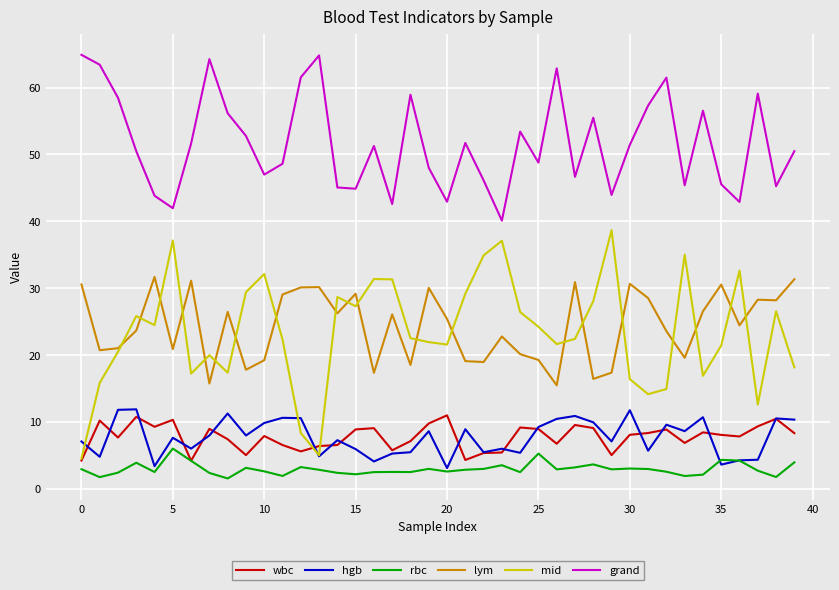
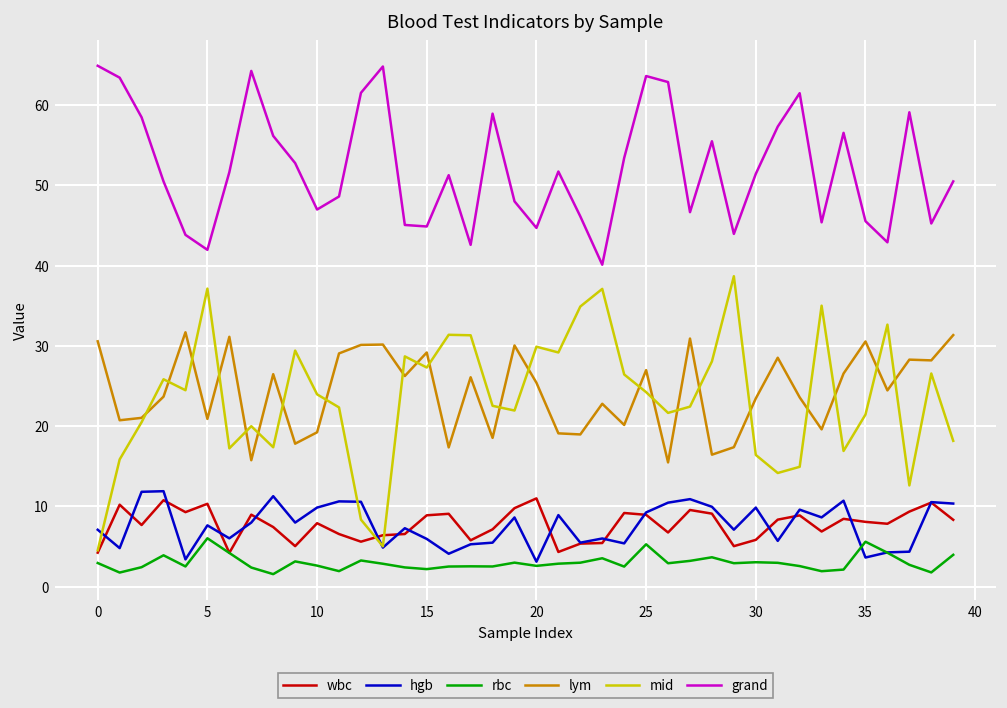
mid, 10: 32 -> 24
mid, 20: 22 -> 30
grand, 20: 43 -> 45
lym, 25: 19 -> 27
grand, 25: 49 -> 64
wbc, 30: 8 -> 6
hgb, 30: 12 -> 10
lym, 30: 31 -> 23
rbc, 35: 4 -> 6
